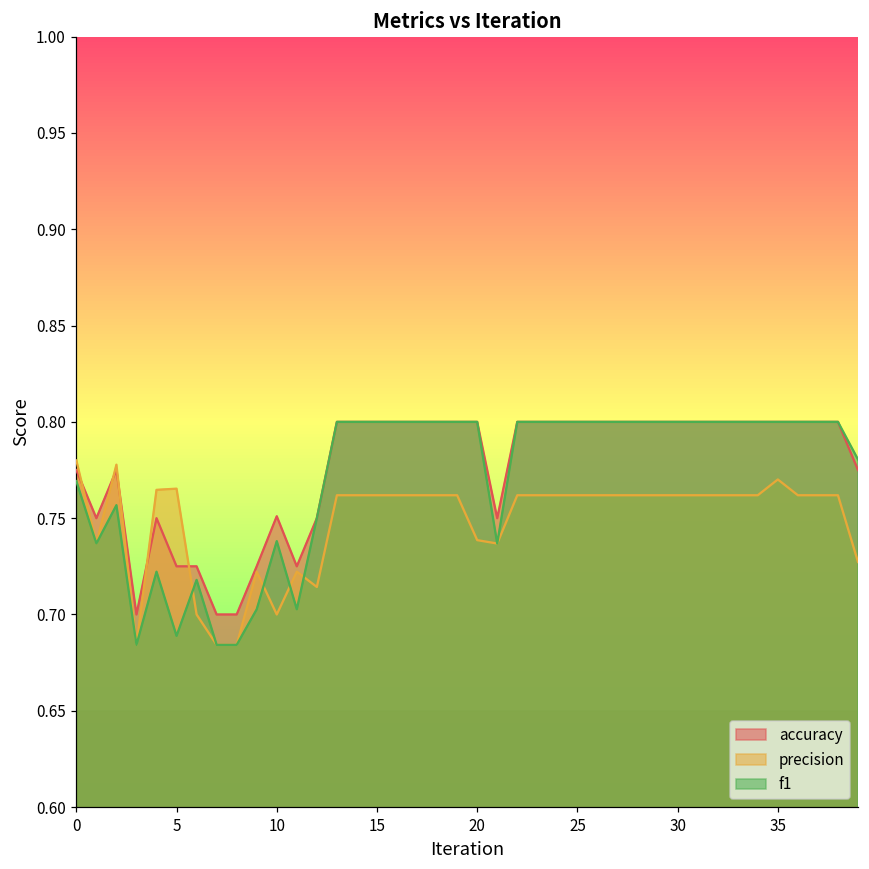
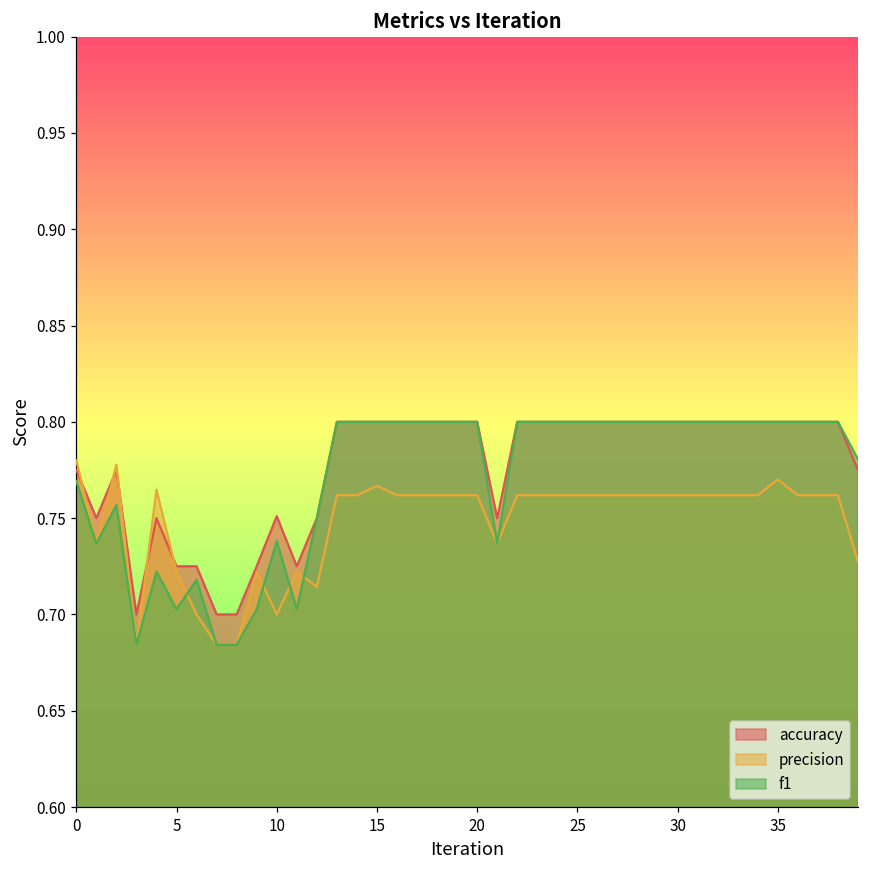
precision, 5: 0.765 -> 0.722
f1, 5: 0.689 -> 0.703
precision, 15: 0.762 -> 0.767
precision, 20: 0.739 -> 0.762
